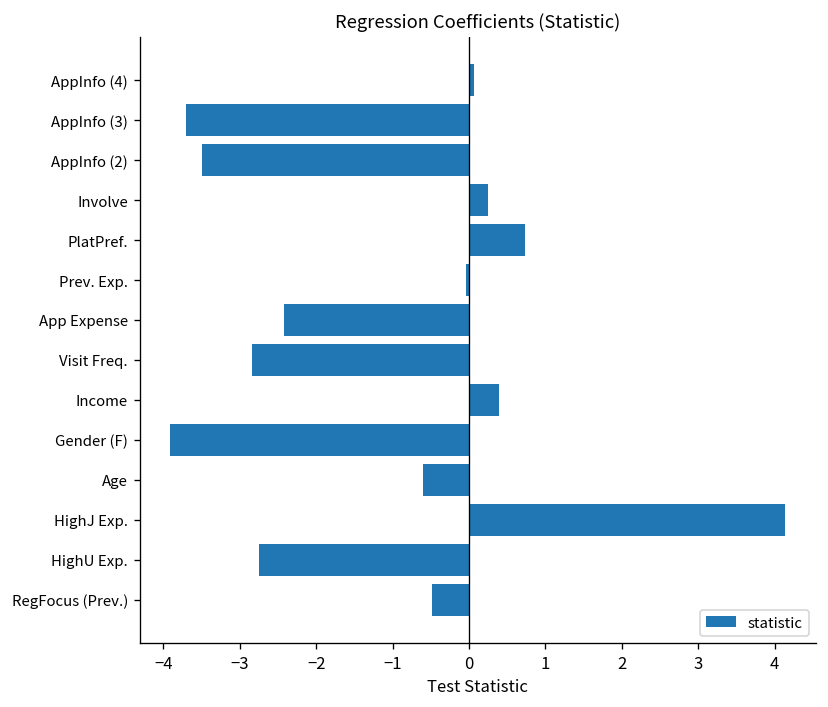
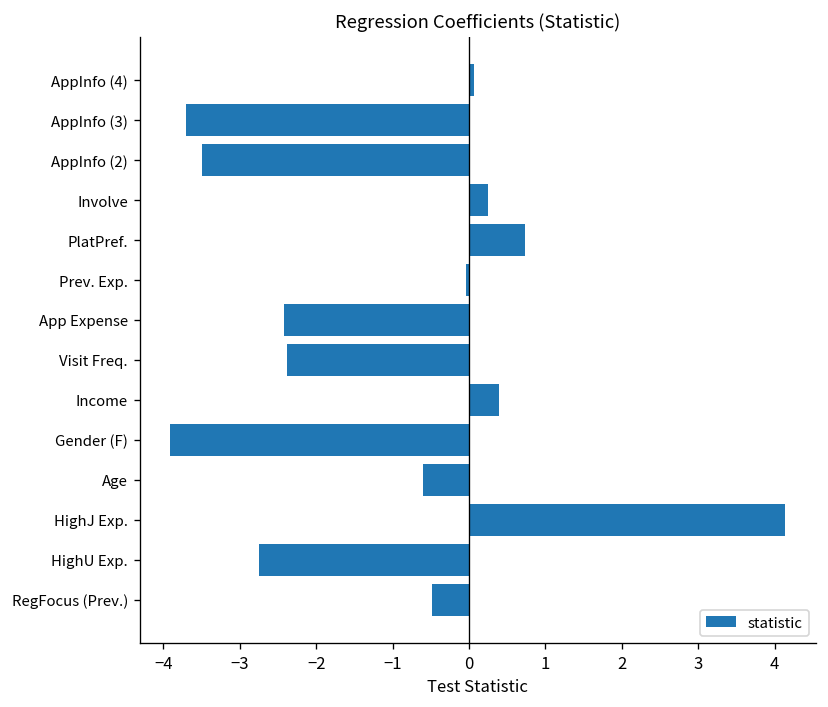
Visit Freq.: -2.8 -> -2.4
